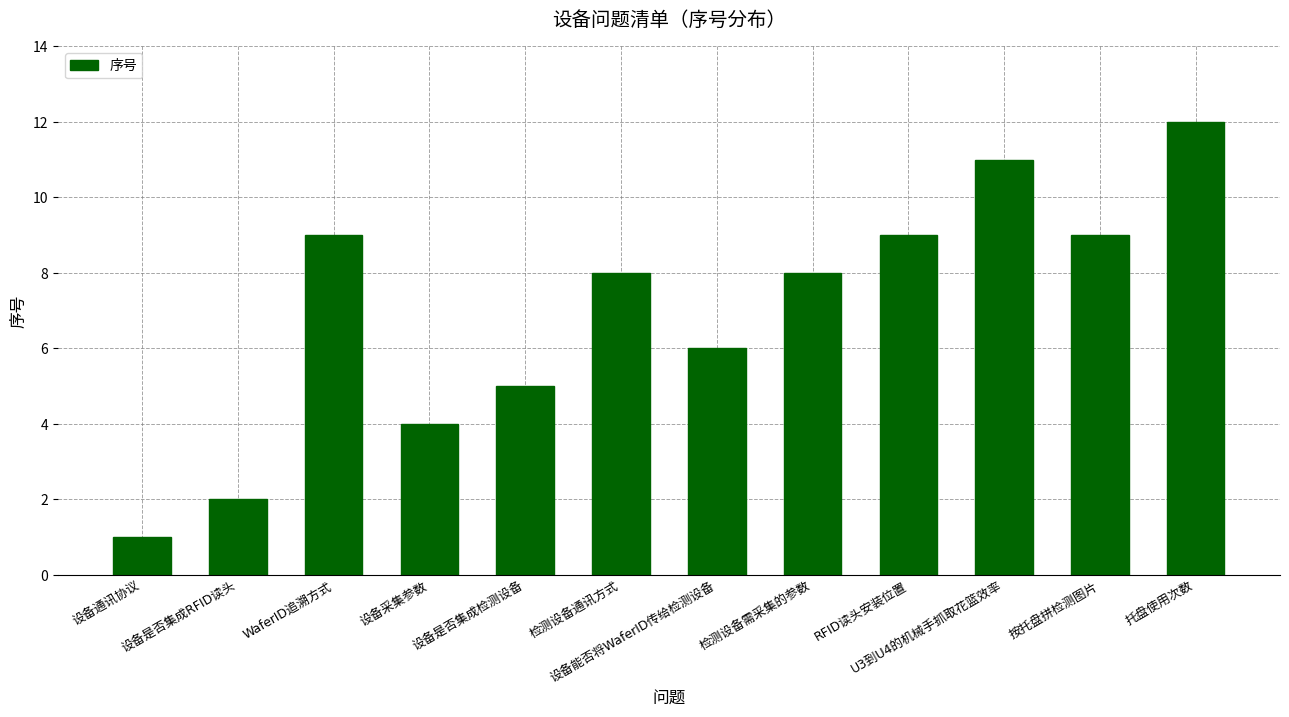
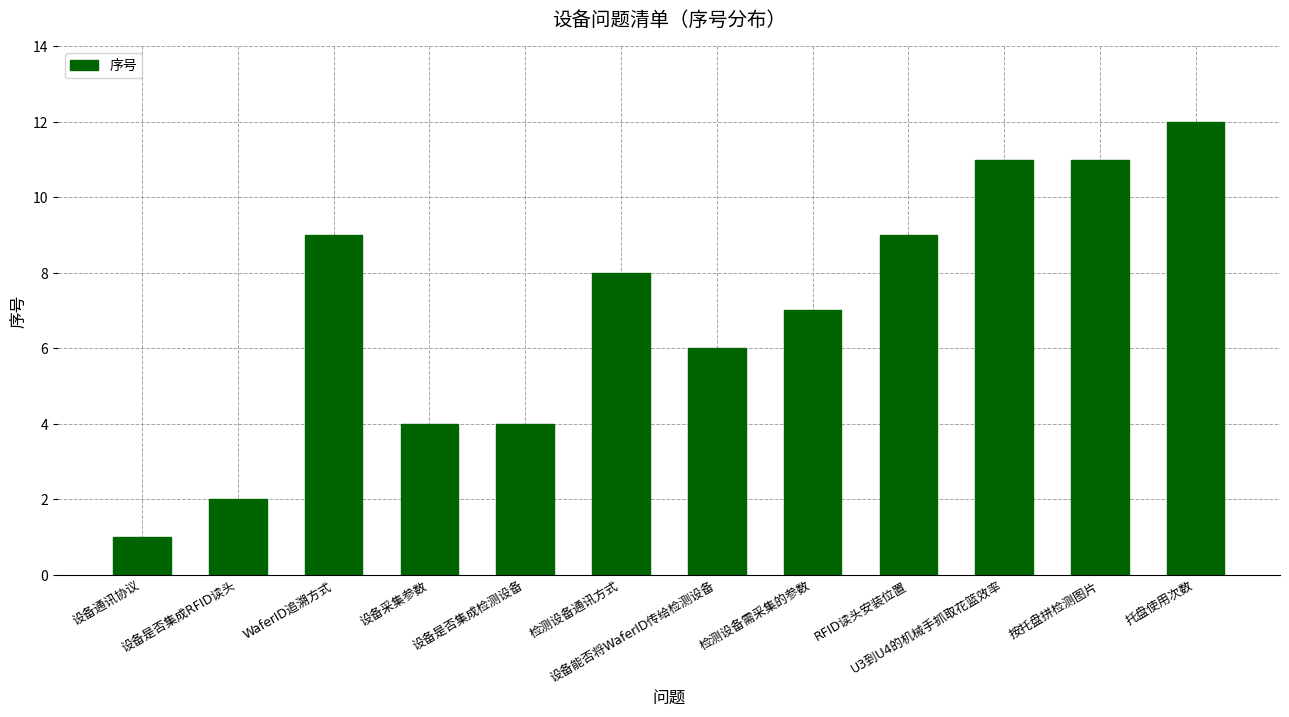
设备是否集成检测设备: 5 -> 4
检测设备需采集的参数: 8 -> 7
按托盘拼检测图片: 9 -> 11
